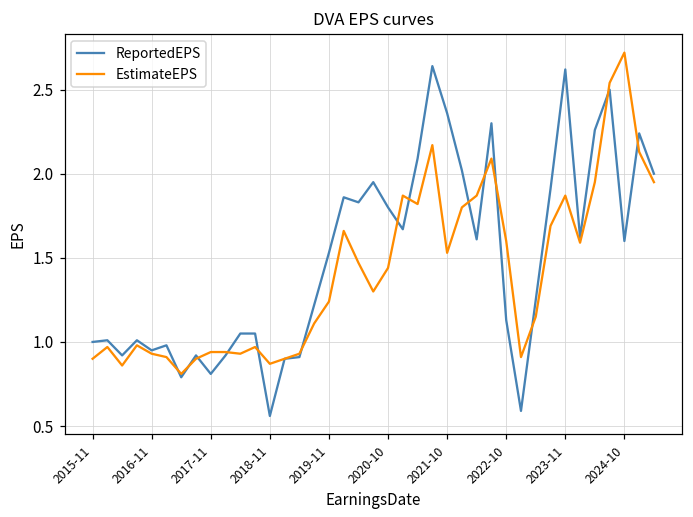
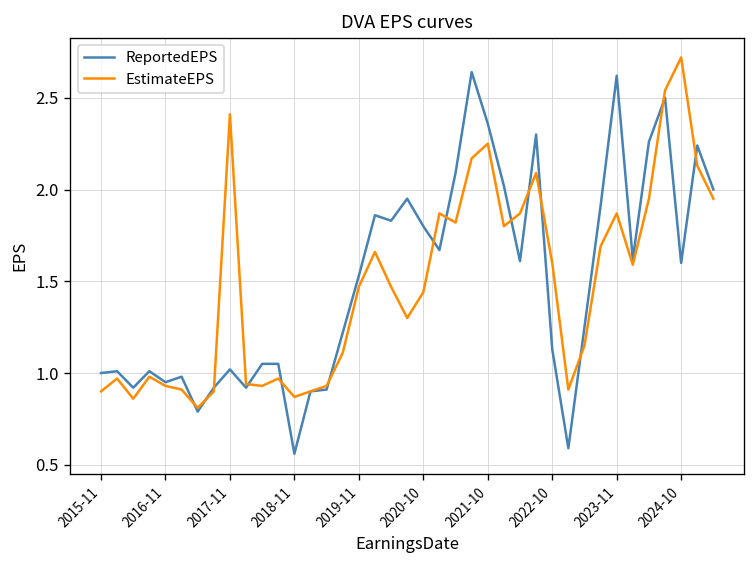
ReportedEPS, 2017-11: 0.81 -> 1.02
EstimateEPS, 2017-11: 0.94 -> 2.41
EstimateEPS, 2019-11: 1.24 -> 1.47
EstimateEPS, 2021-10: 1.53 -> 2.25
